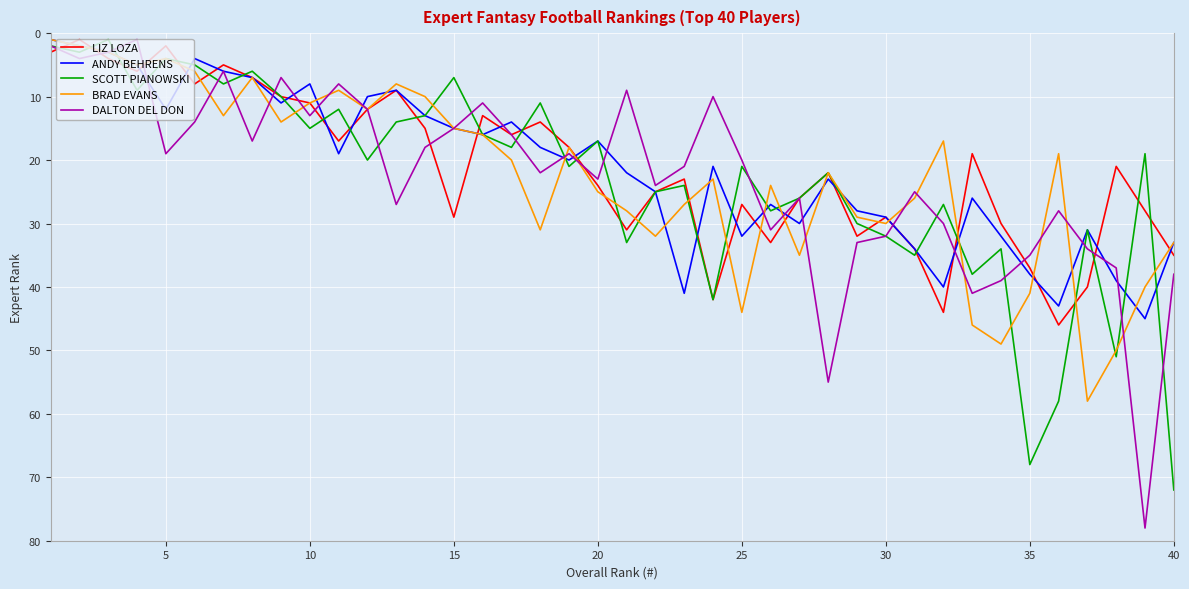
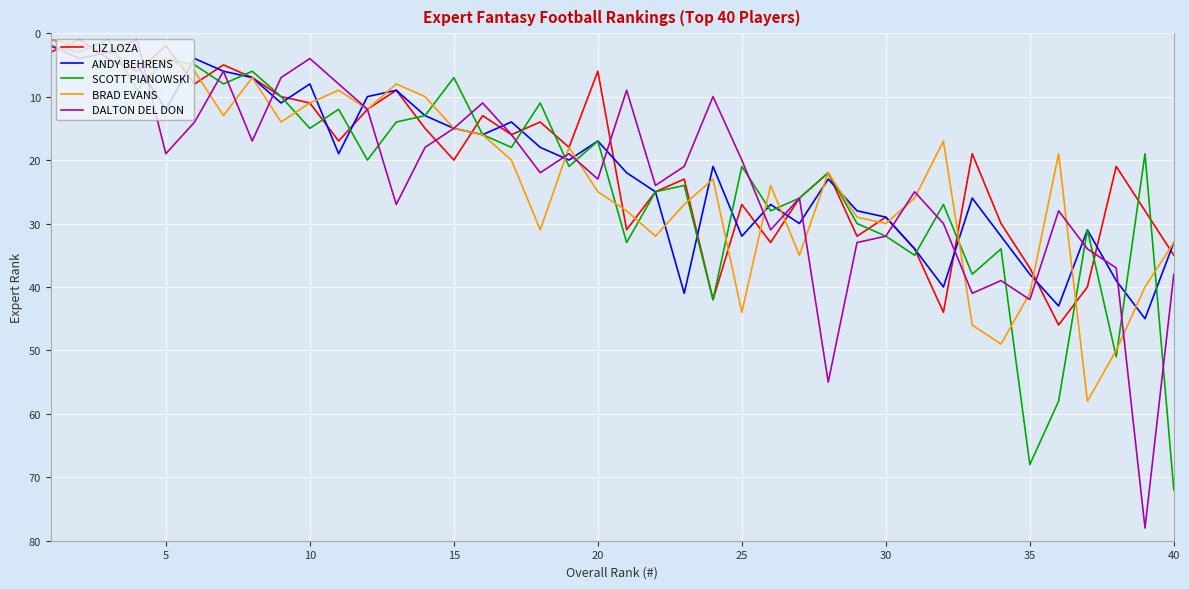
DALTON DEL DON, 10: 13 -> 4
LIZ LOZA, 15: 29 -> 20
LIZ LOZA, 20: 24 -> 6
DALTON DEL DON, 35: 35 -> 42
